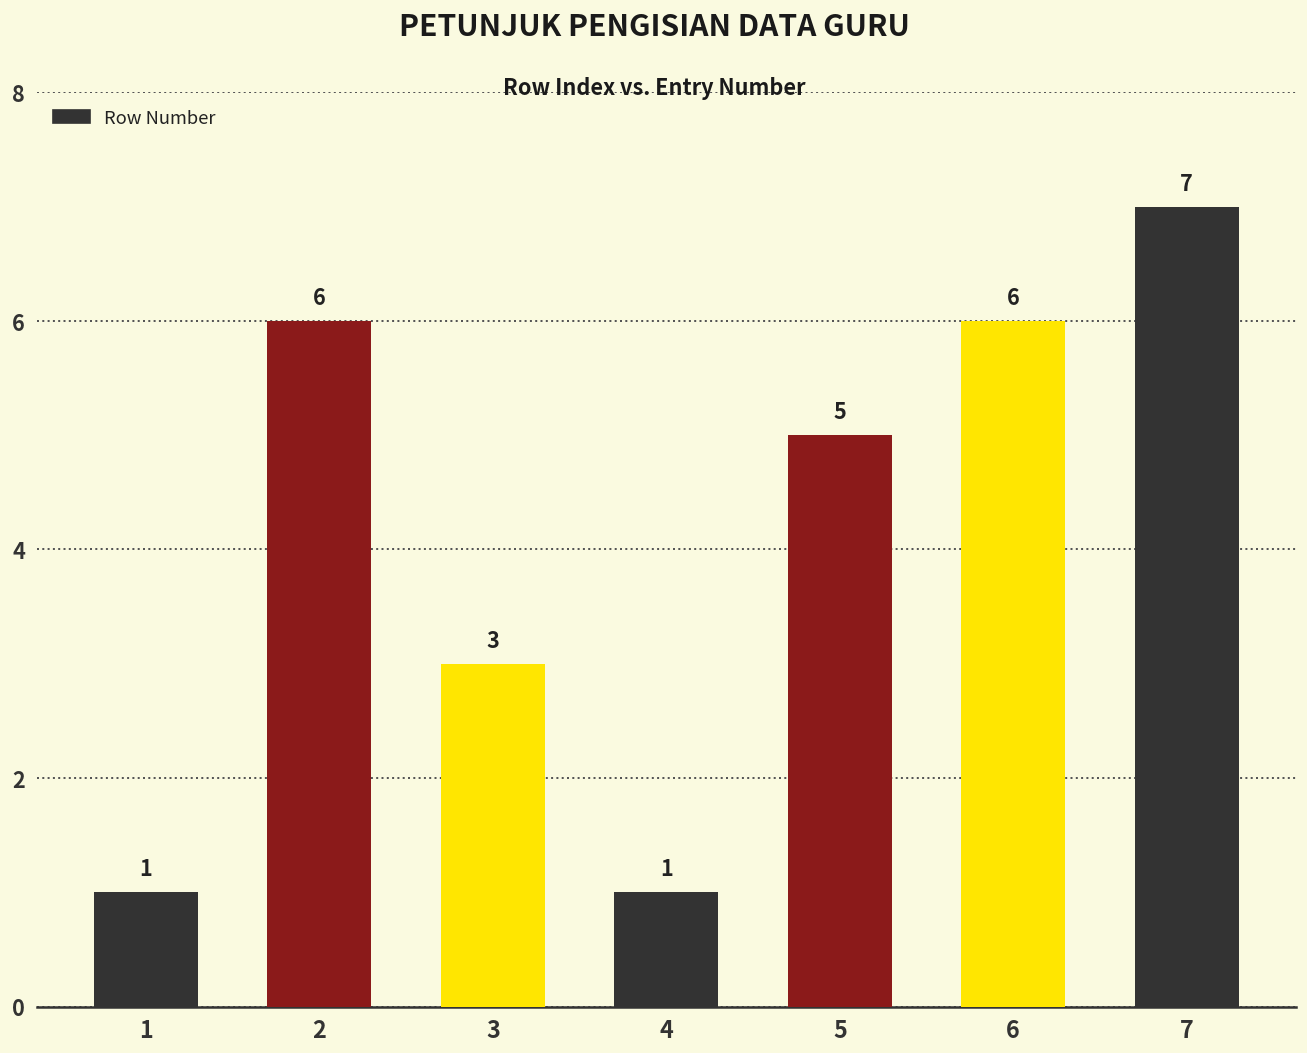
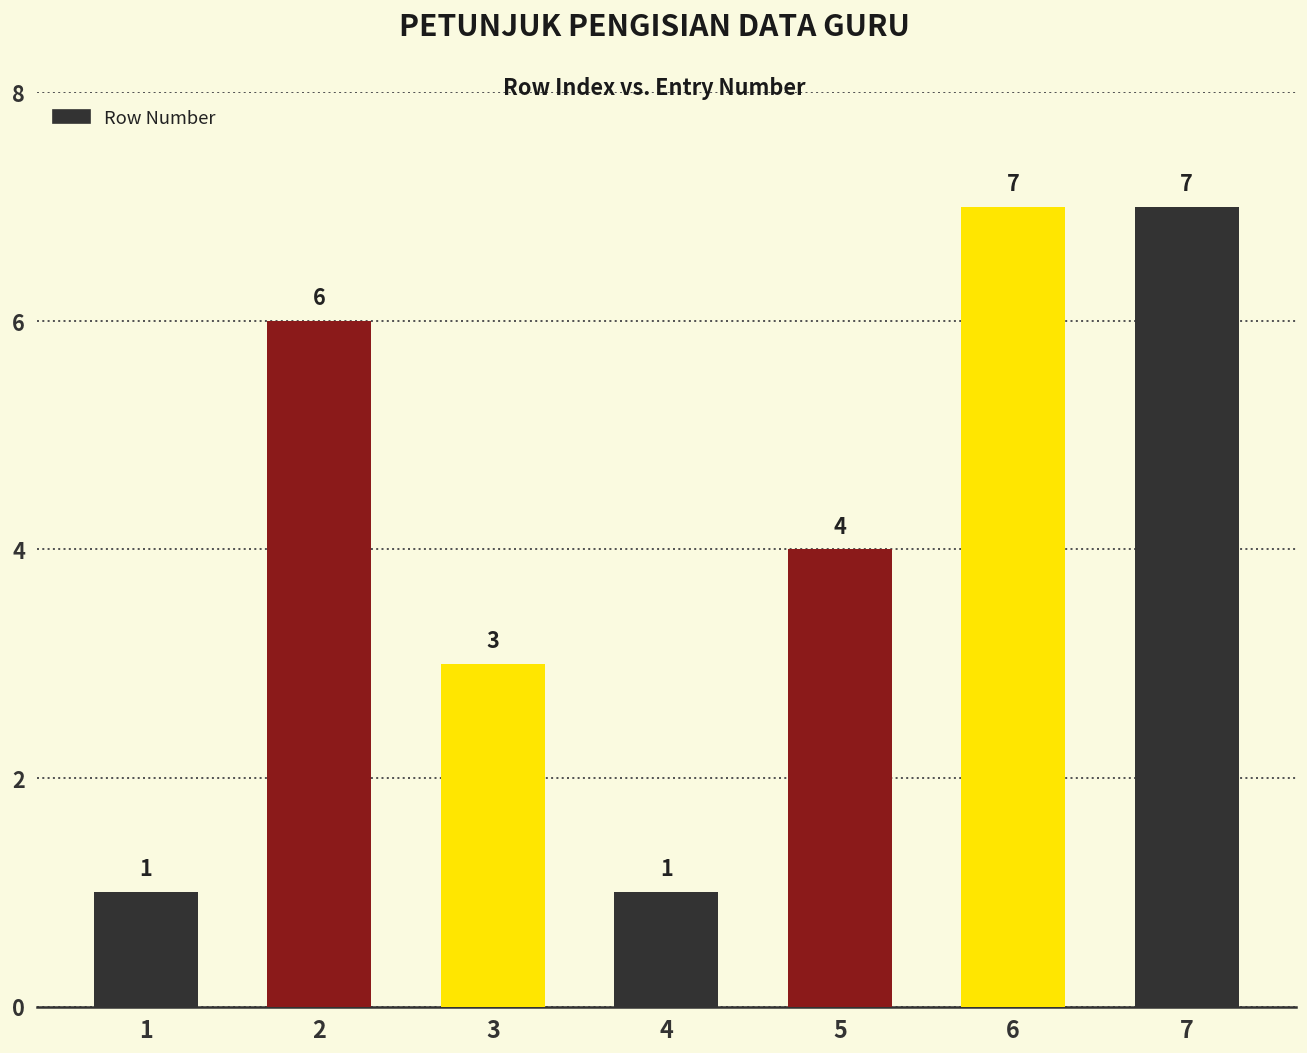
5: 5 -> 4
6: 6 -> 7
